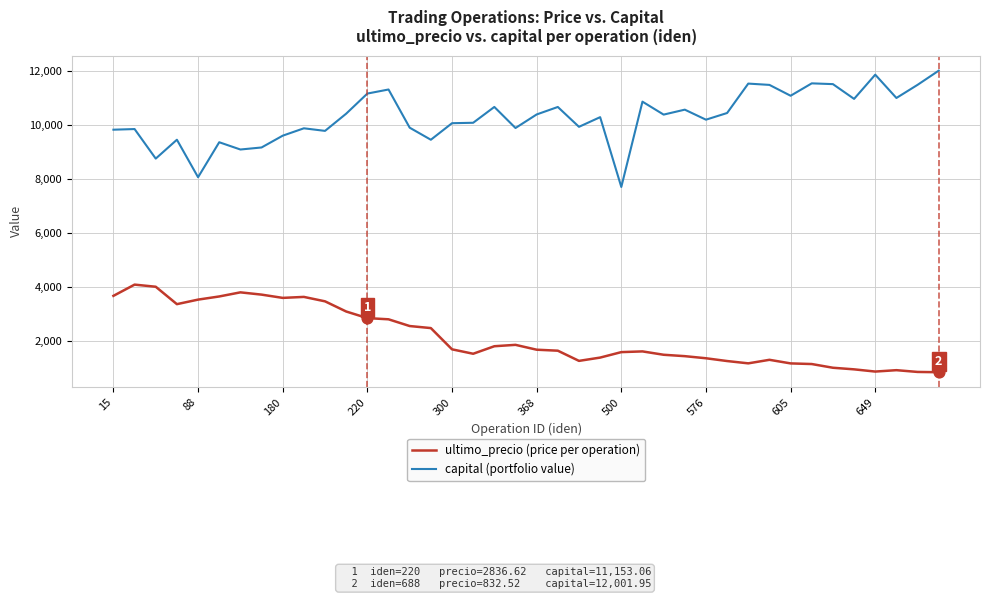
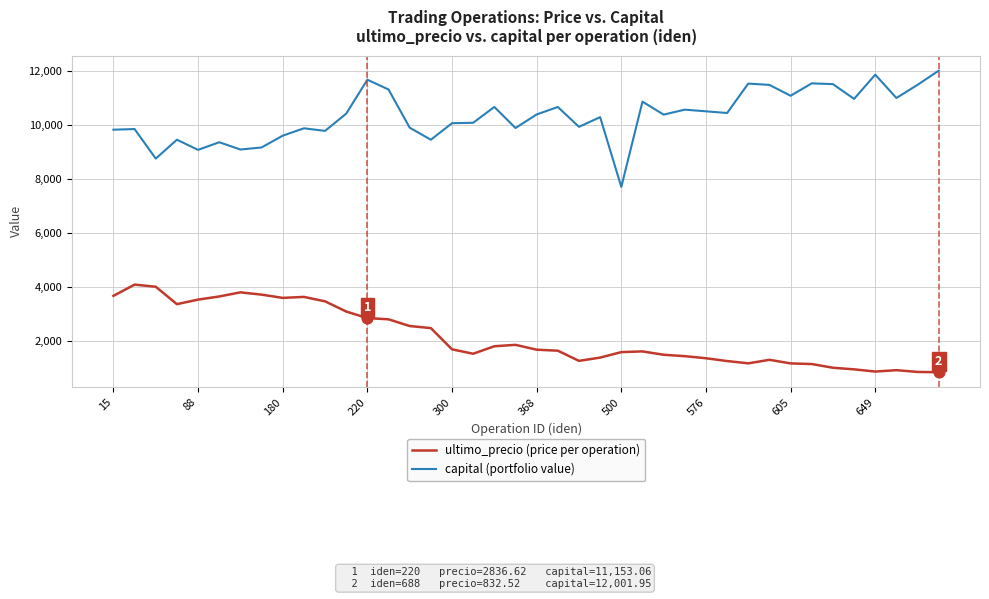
capital (portfolio value), 88: 8,100 -> 9,100
capital (portfolio value), 220: 11,200 -> 11,700
capital (portfolio value), 576: 10,200 -> 10,500
